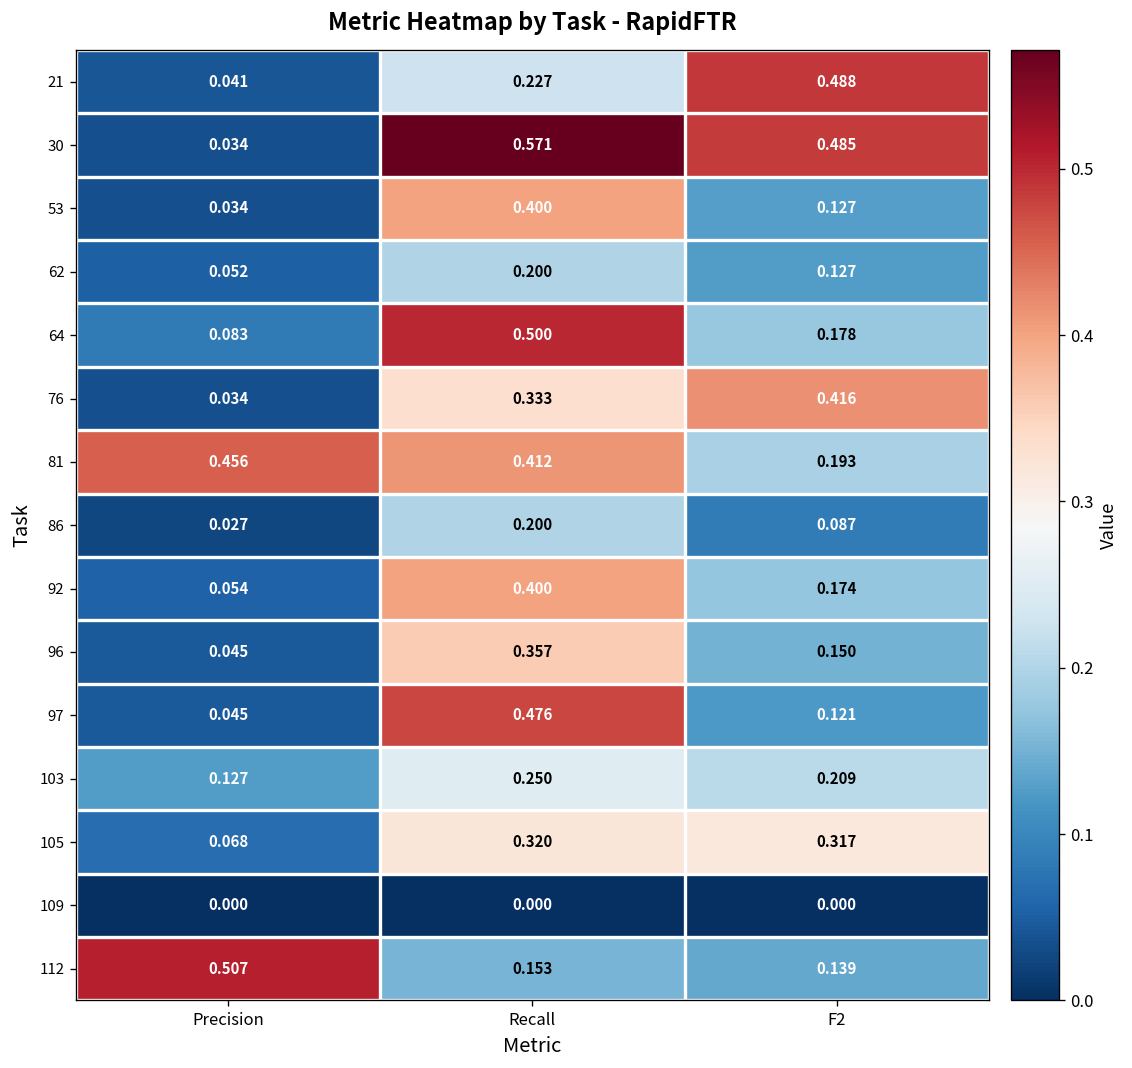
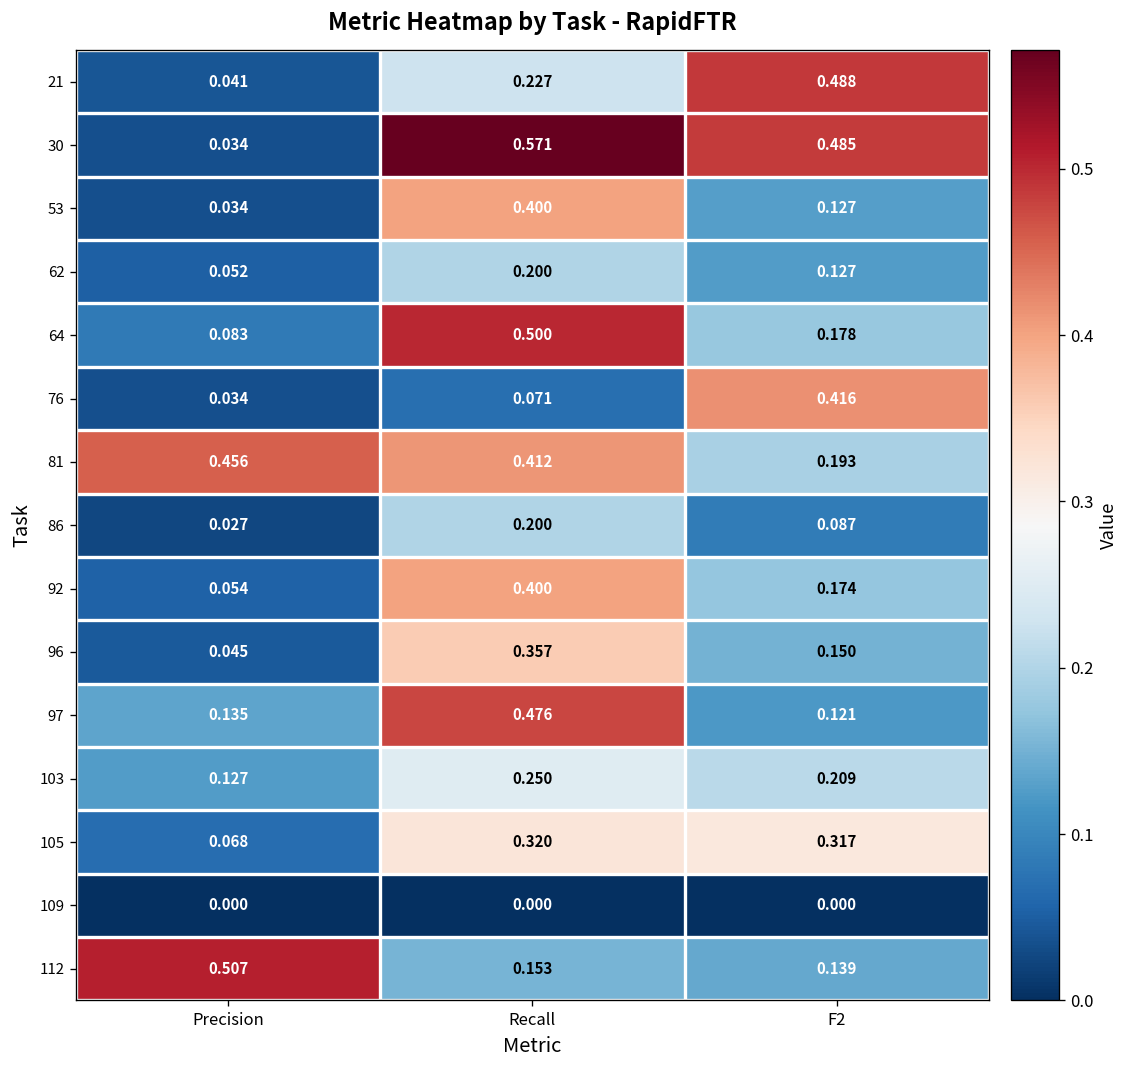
76, Recall: 0.333 -> 0.071
97, Precision: 0.045 -> 0.135
